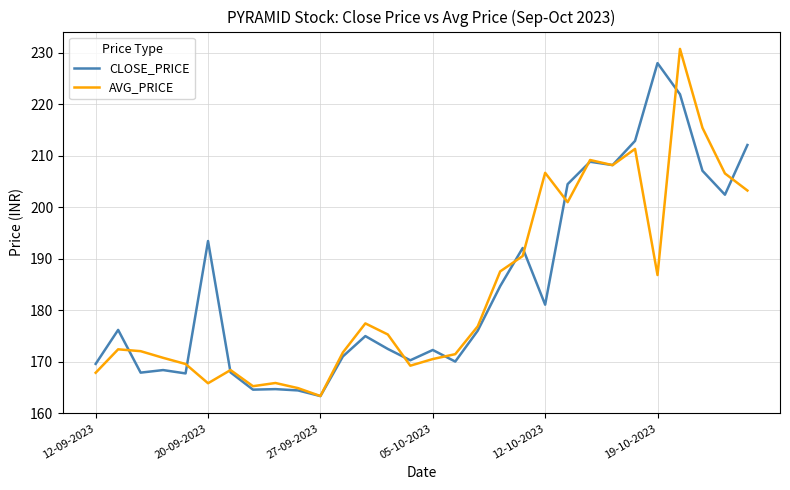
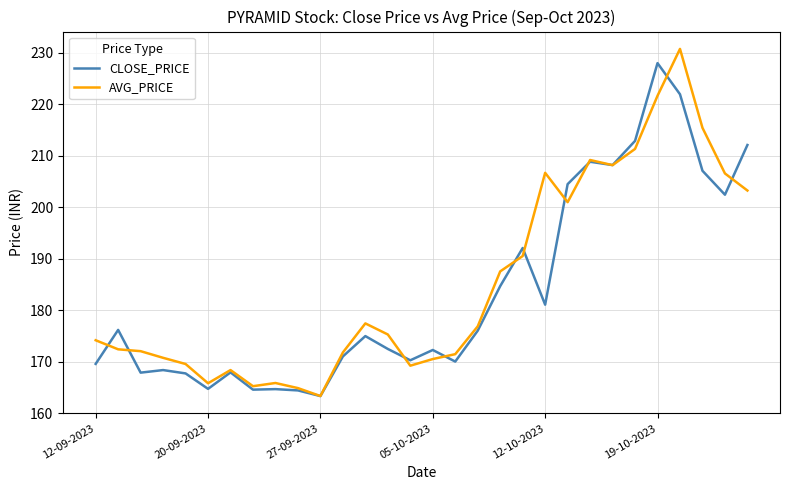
AVG_PRICE, 12-09-2023: 168 -> 174
CLOSE_PRICE, 20-09-2023: 193 -> 165
AVG_PRICE, 19-10-2023: 187 -> 222
